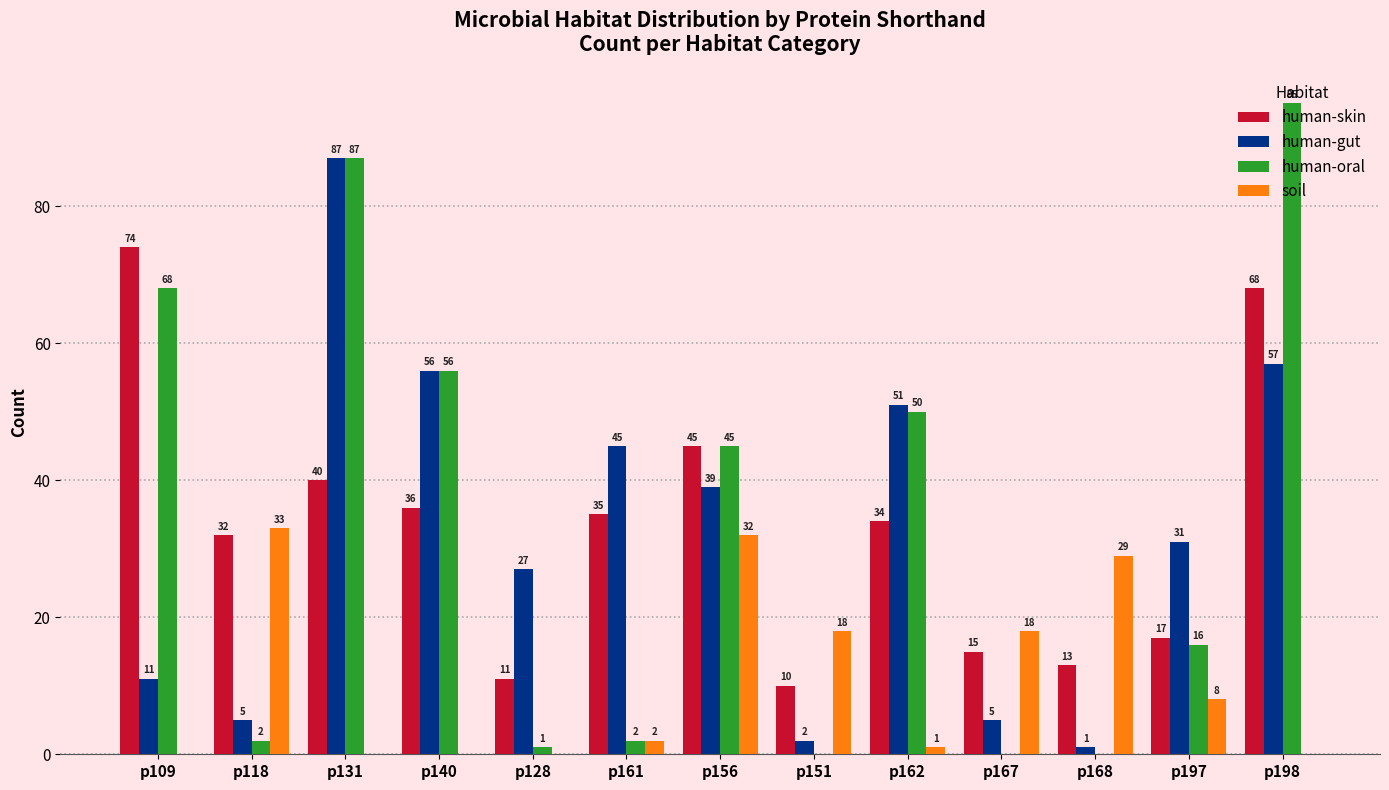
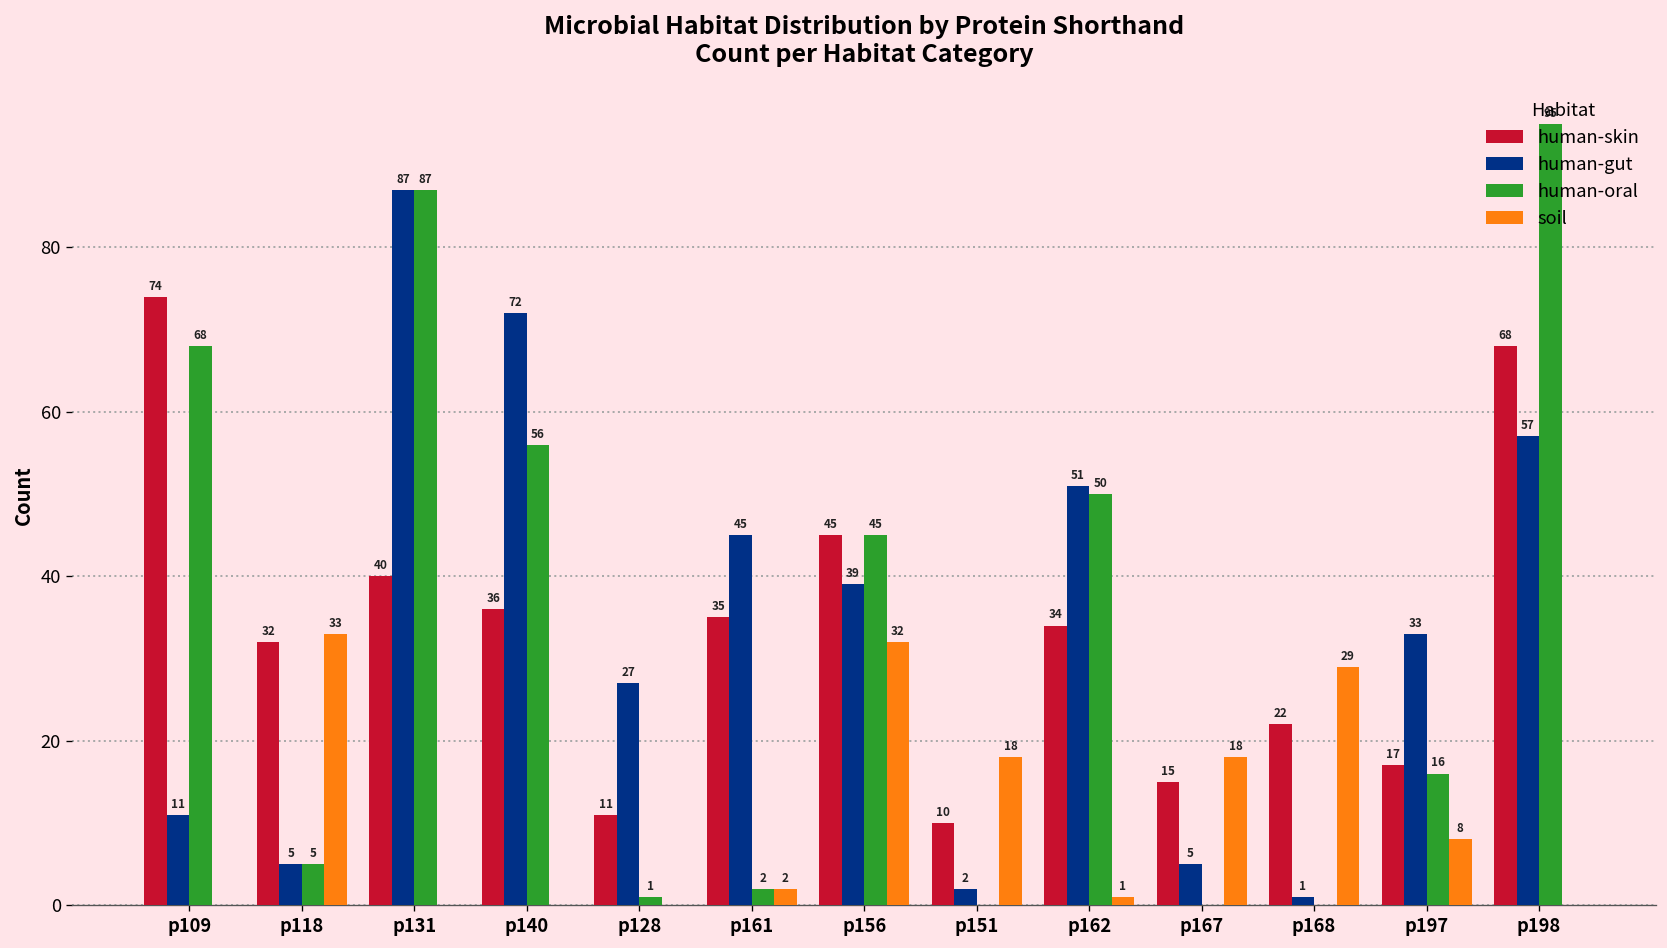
human-oral, p118: 2 -> 5
human-gut, p140: 56 -> 72
human-skin, p168: 13 -> 22
human-gut, p197: 31 -> 33
